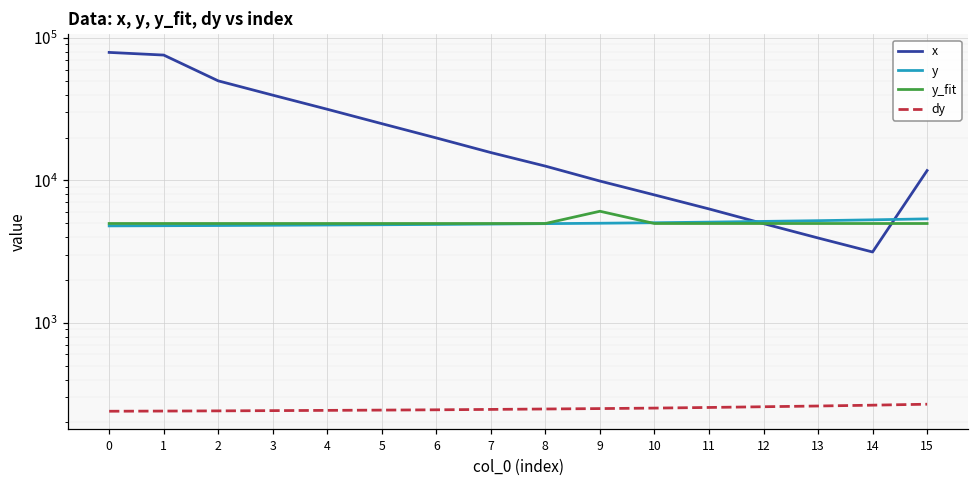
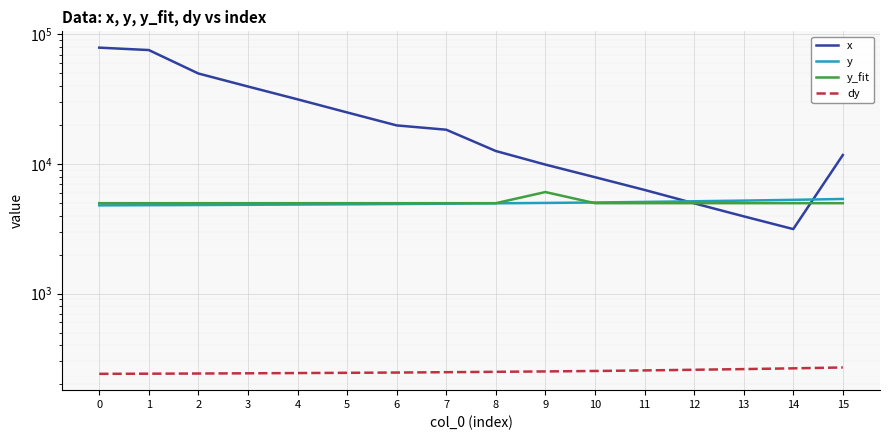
x, 7: 16000 -> 18000
